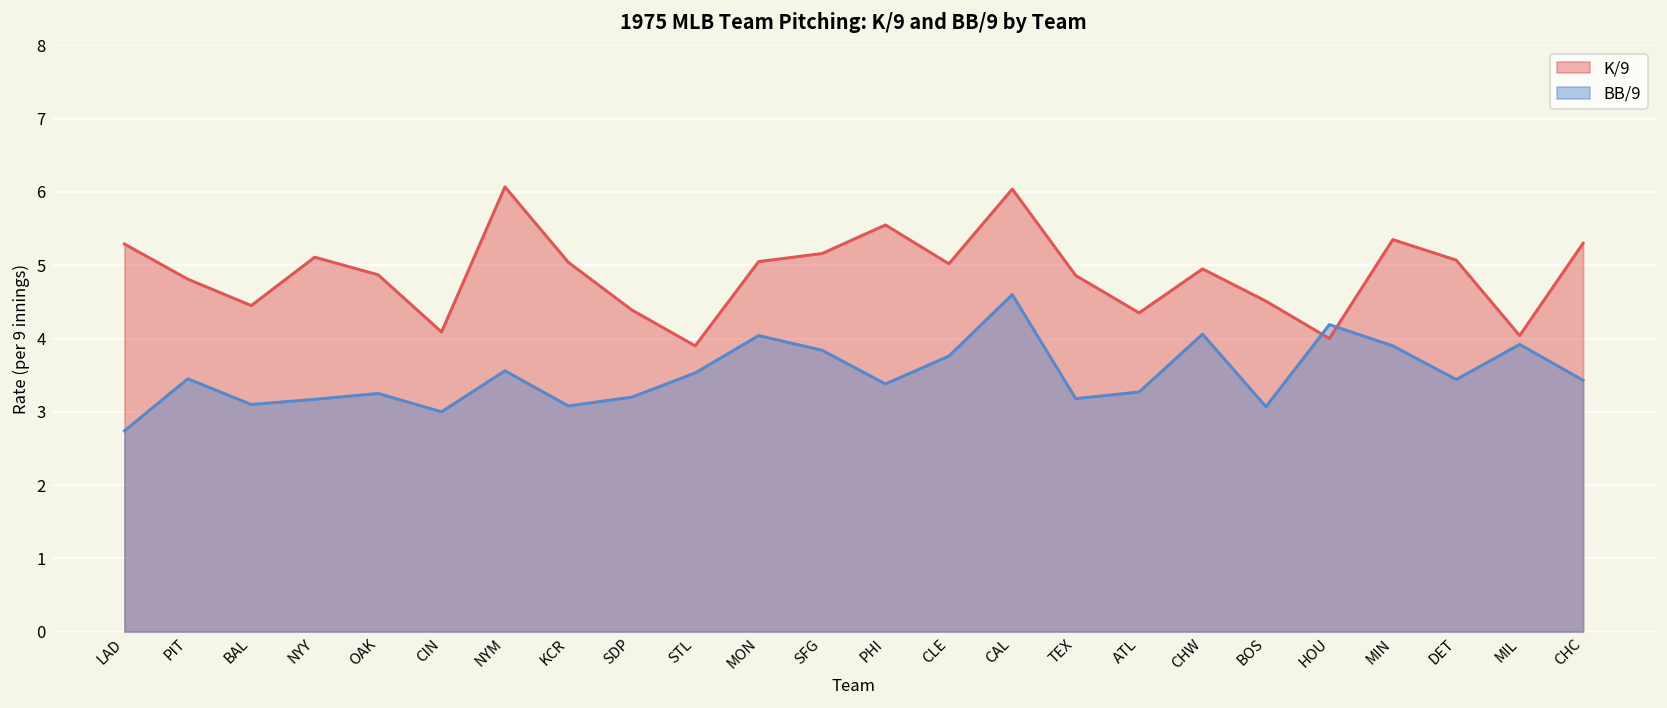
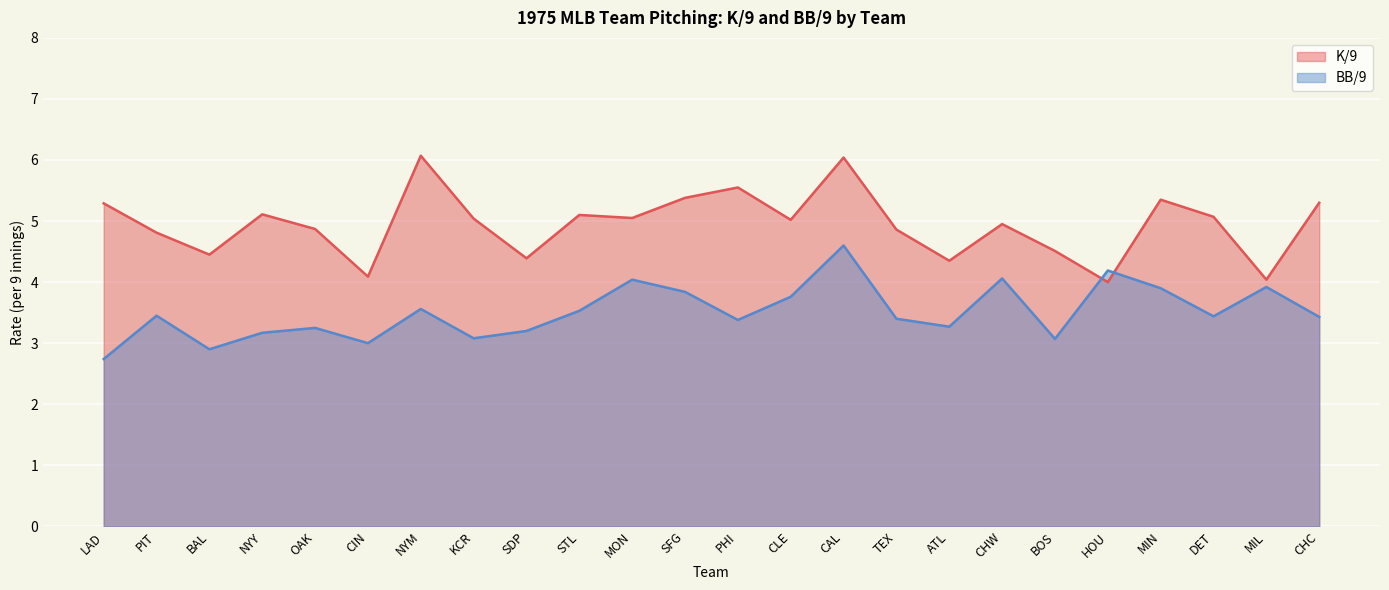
BB/9, BAL: 3.1 -> 2.9
K/9, STL: 3.9 -> 5.1
K/9, SFG: 5.2 -> 5.4
BB/9, TEX: 3.2 -> 3.4
